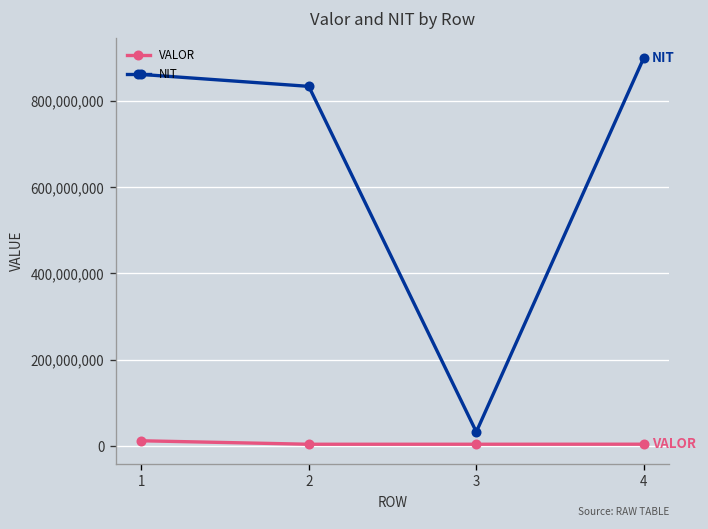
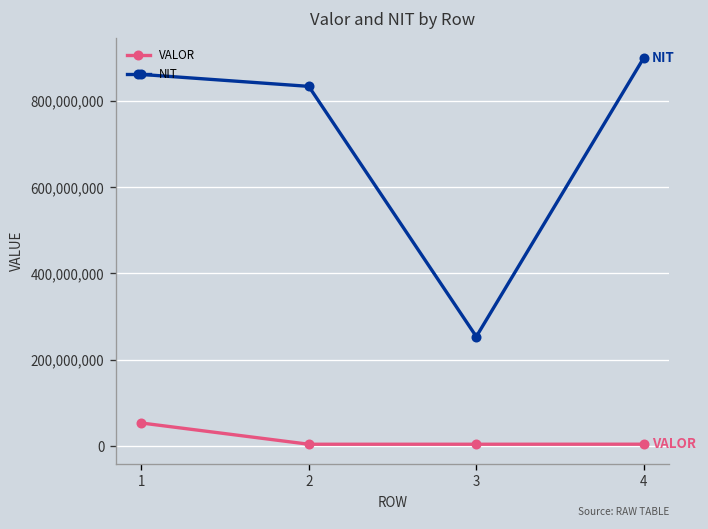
VALOR, 1: 10,000,000 -> 50,000,000
NIT, 3: 30,000,000 -> 250,000,000
